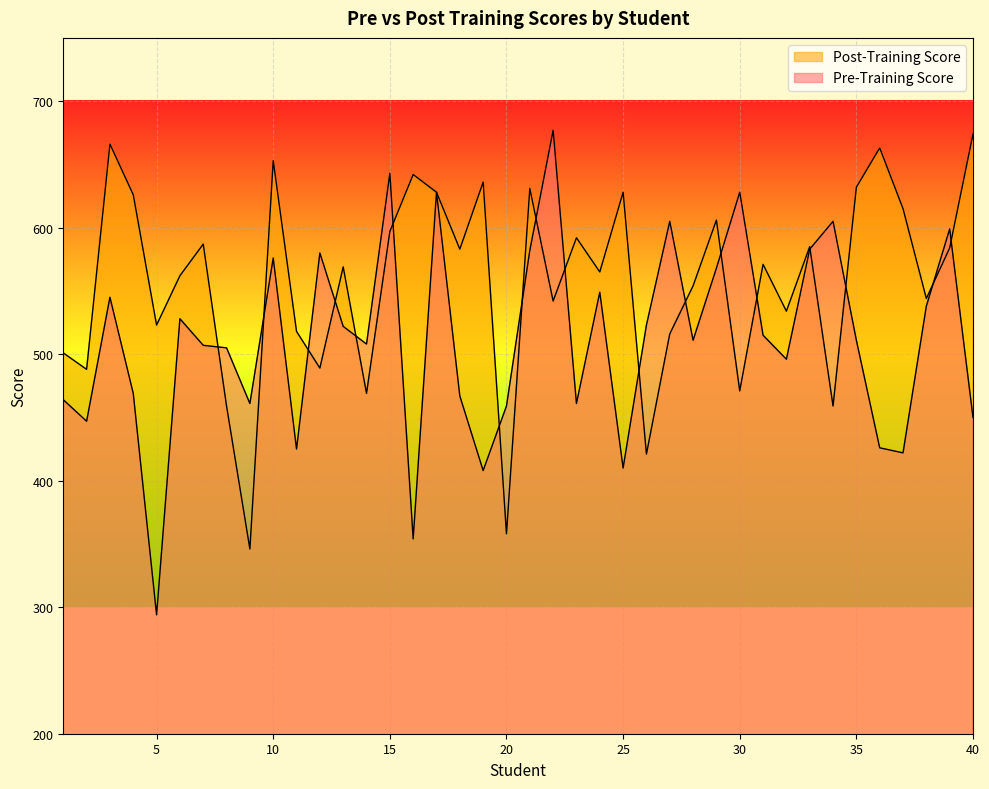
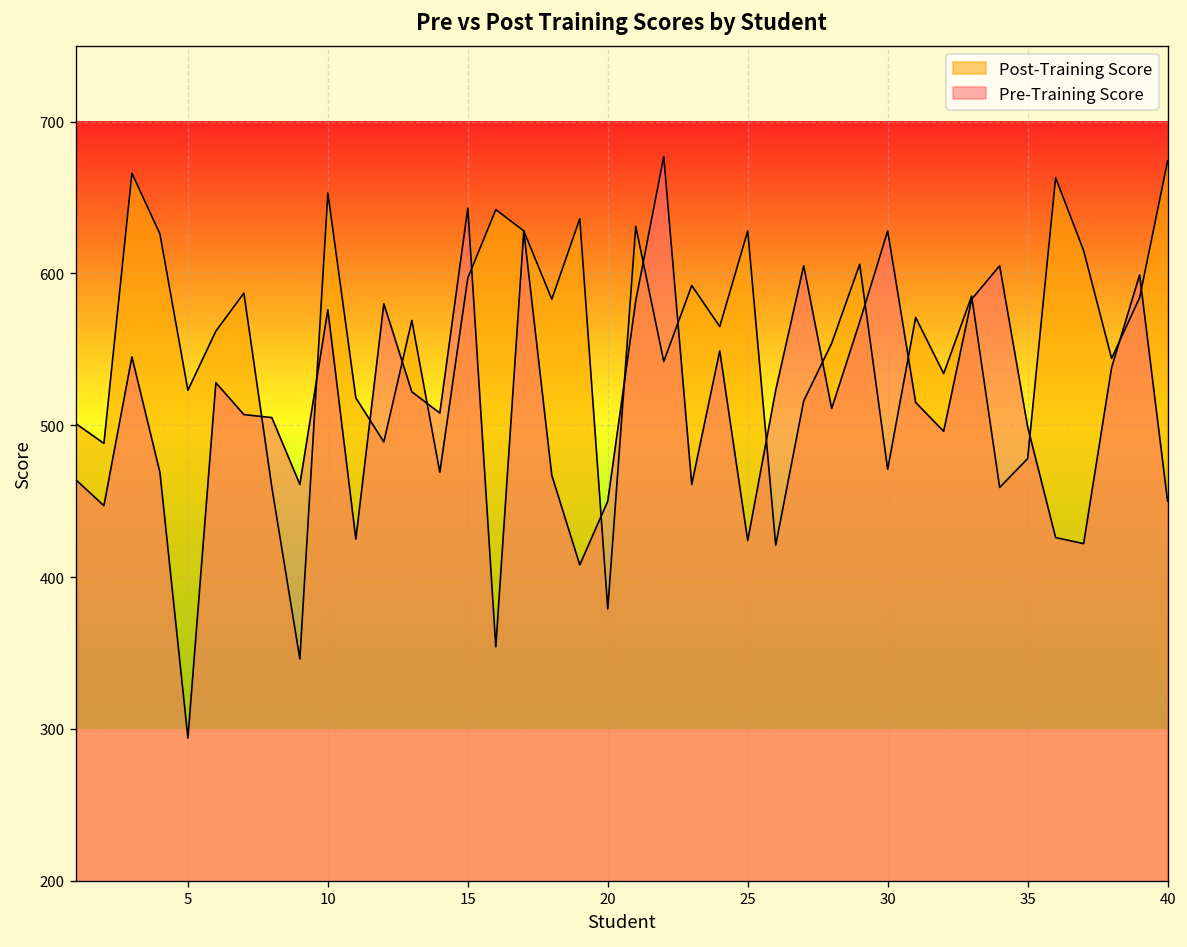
Post-Training Score, 20: 358 -> 379
Pre-Training Score, 20: 459 -> 450
Pre-Training Score, 25: 410 -> 424
Post-Training Score, 35: 632 -> 478
Pre-Training Score, 35: 511 -> 499
